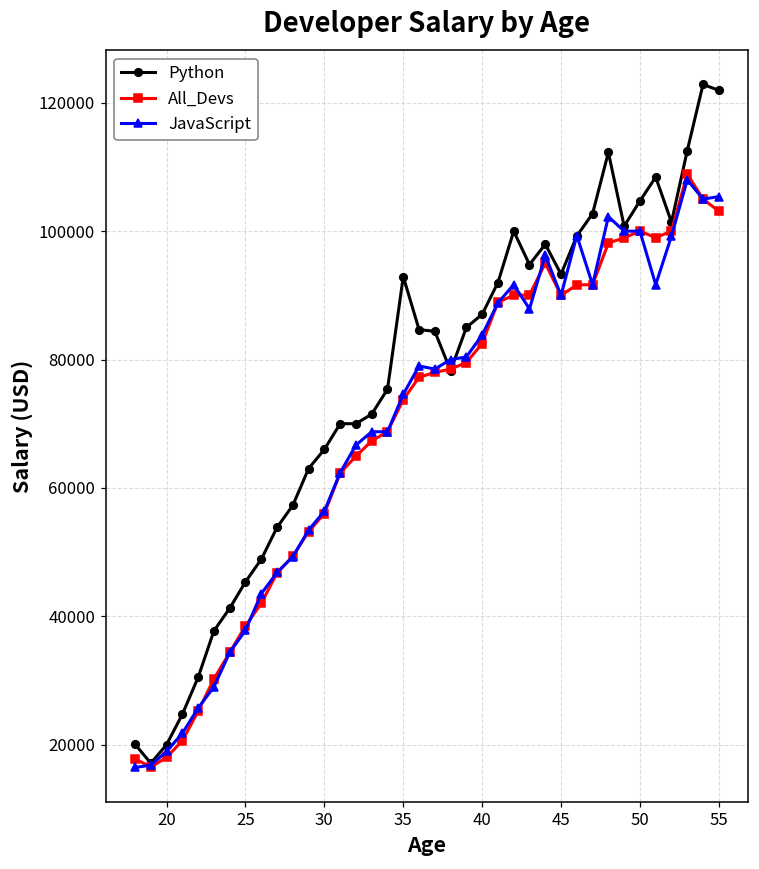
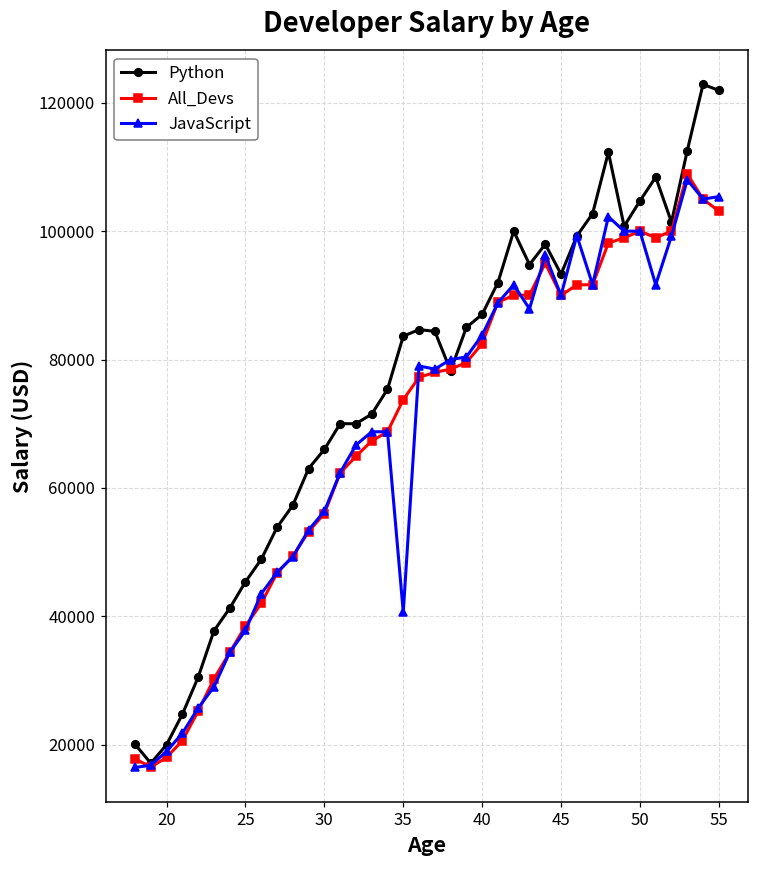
Python, 35: 93000 -> 84000
JavaScript, 35: 75000 -> 41000
